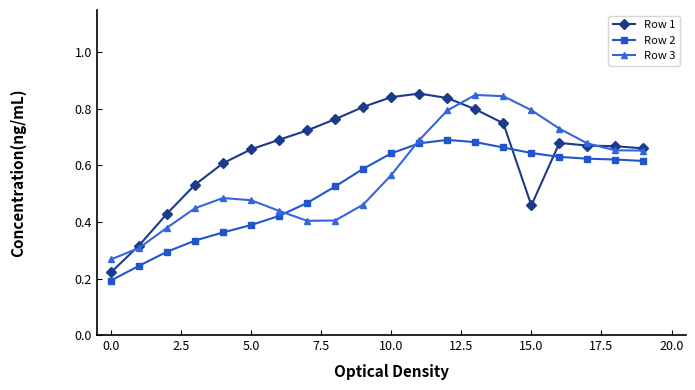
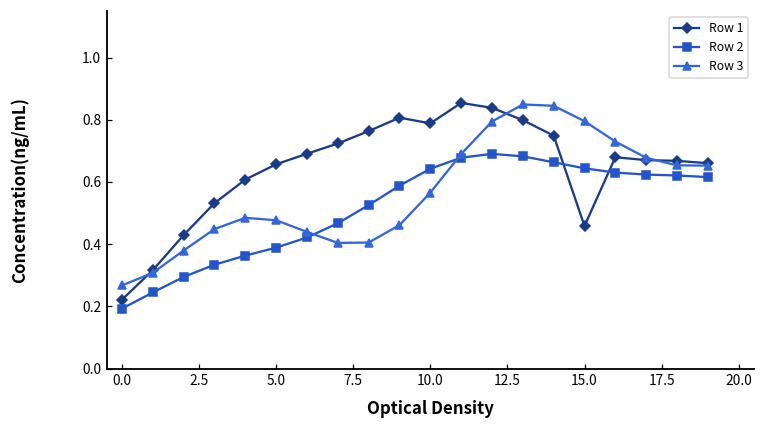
Row 1, 10.0: 0.84 -> 0.79
